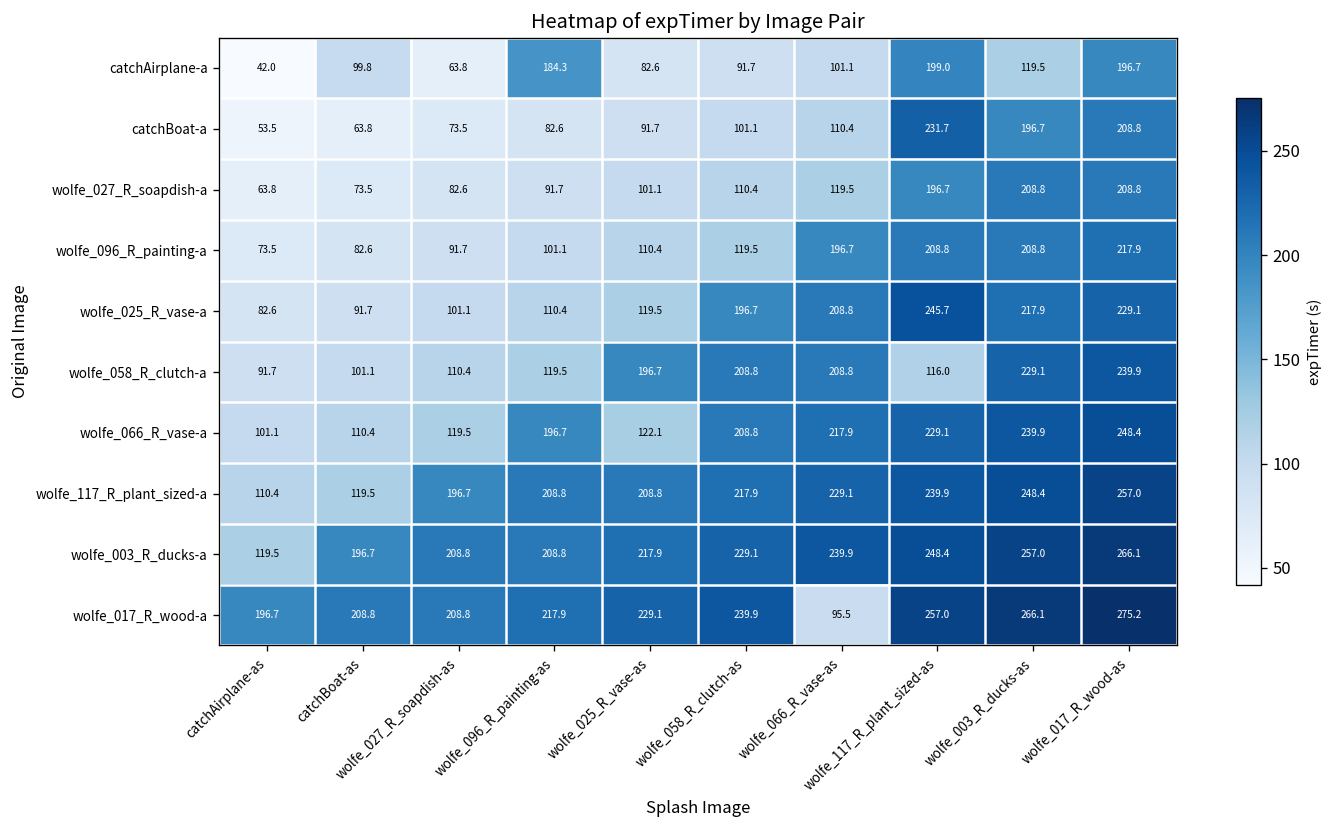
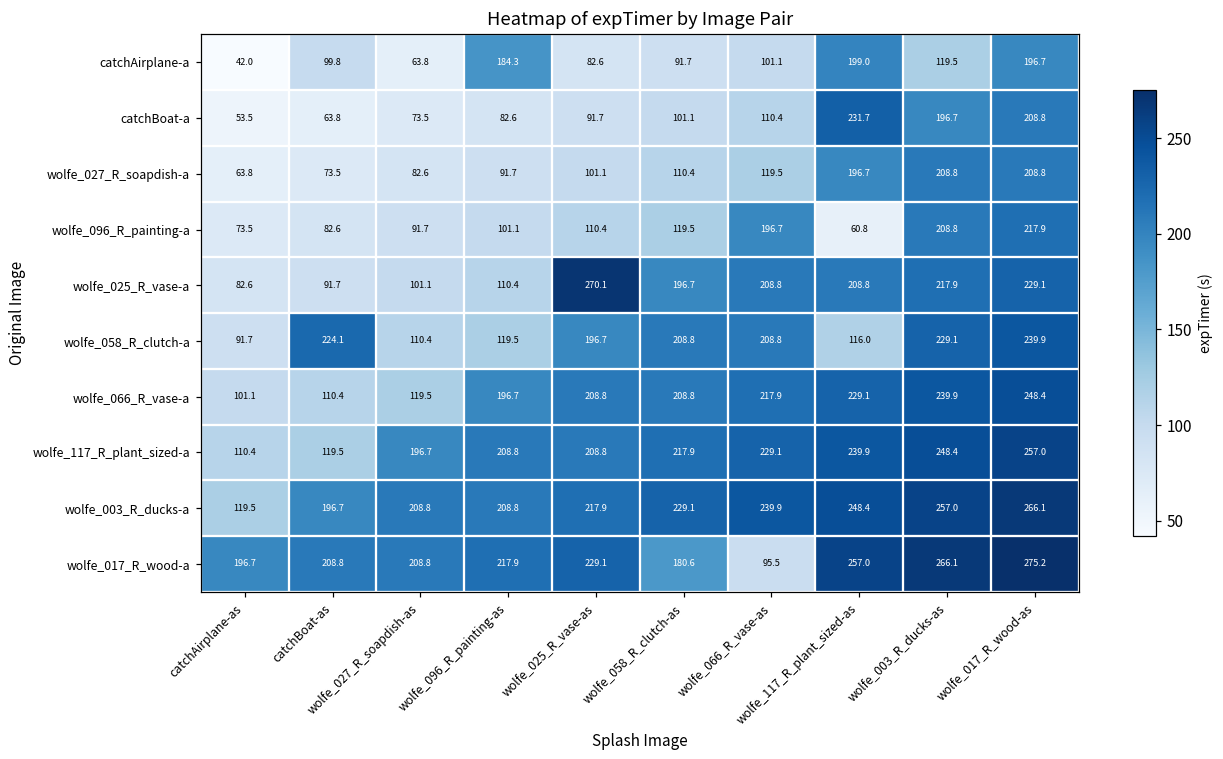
wolfe_096_R_painting-a, wolfe_117_R_plant_sized-as: 208.8 -> 60.8
wolfe_025_R_vase-a, wolfe_025_R_vase-as: 119.5 -> 270.1
wolfe_025_R_vase-a, wolfe_117_R_plant_sized-as: 245.7 -> 208.8
wolfe_058_R_clutch-a, catchBoat-as: 101.1 -> 224.1
wolfe_066_R_vase-a, wolfe_025_R_vase-as: 122.1 -> 208.8
wolfe_017_R_wood-a, wolfe_058_R_clutch-as: 239.9 -> 180.6
